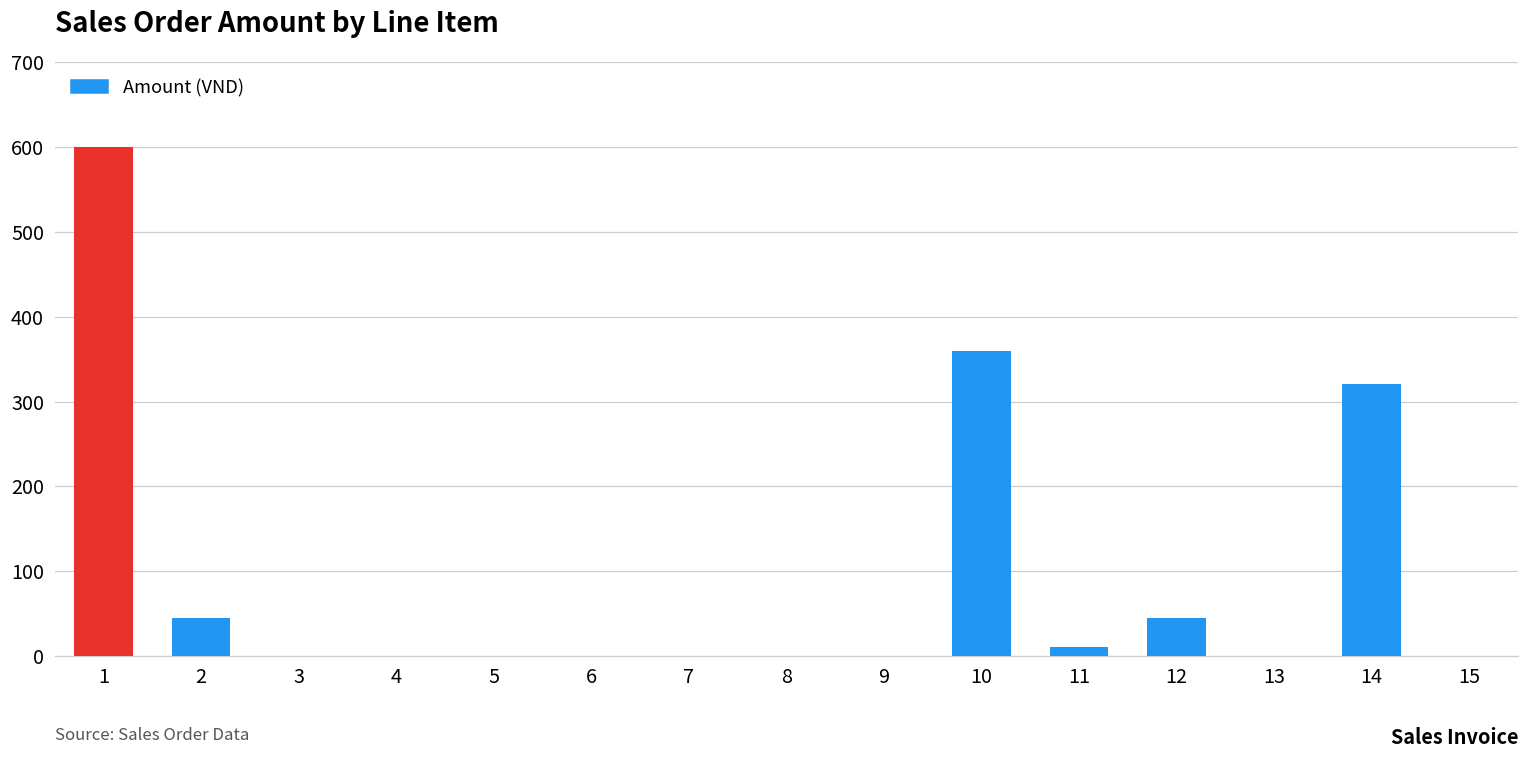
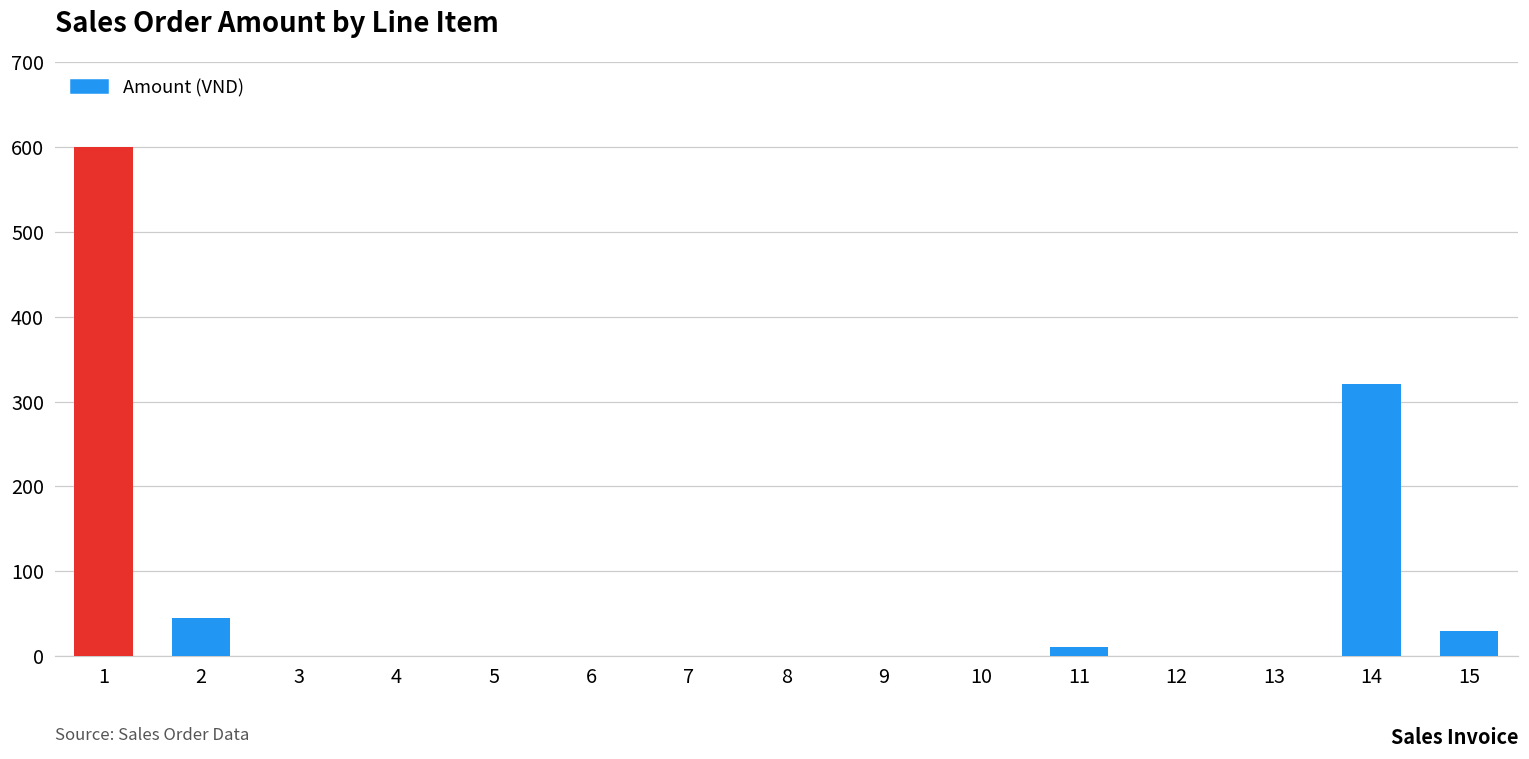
10: 360 -> 0
12: 50 -> 0
15: 0 -> 30
